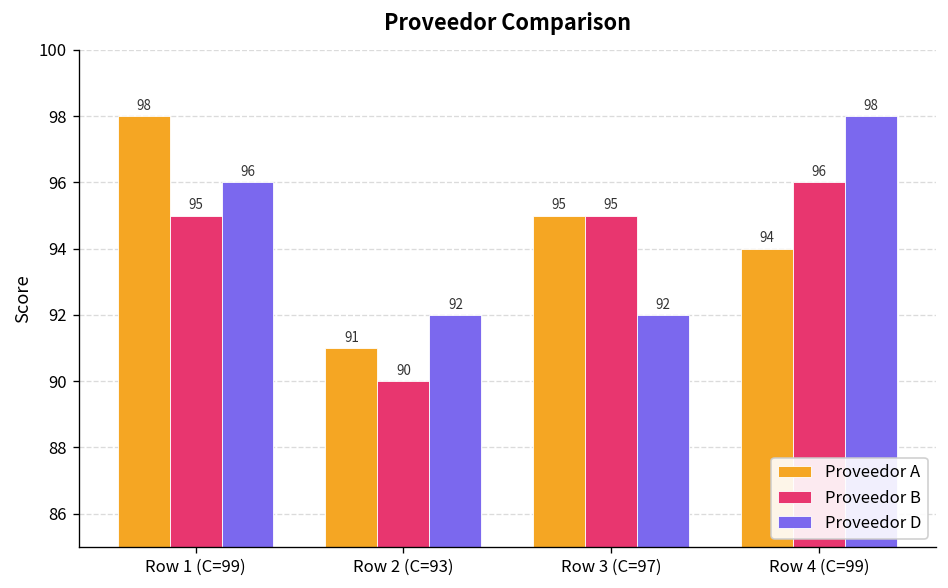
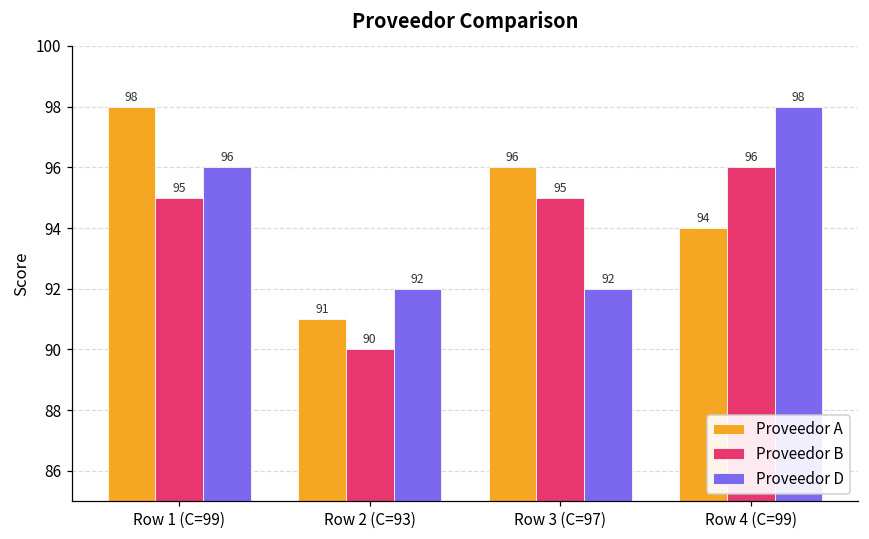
Proveedor A, Row 3 (C=97): 95 -> 96
